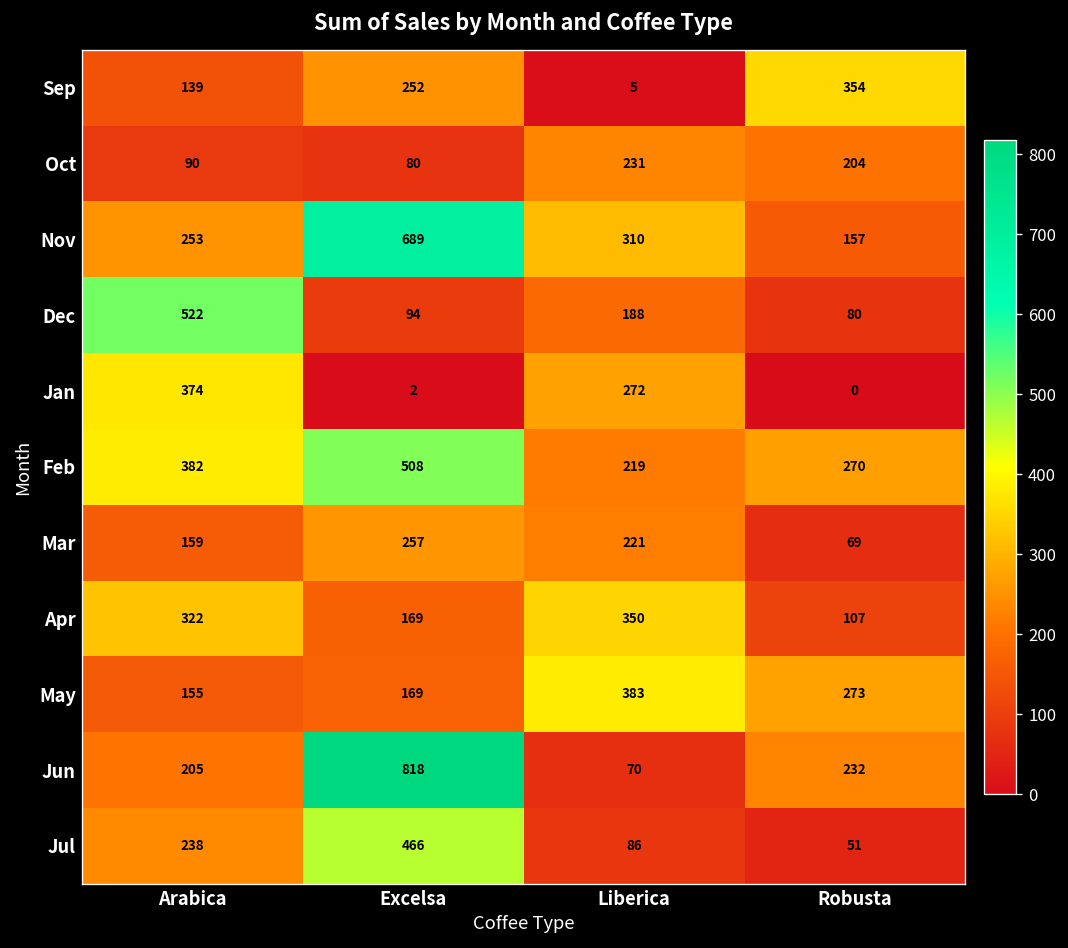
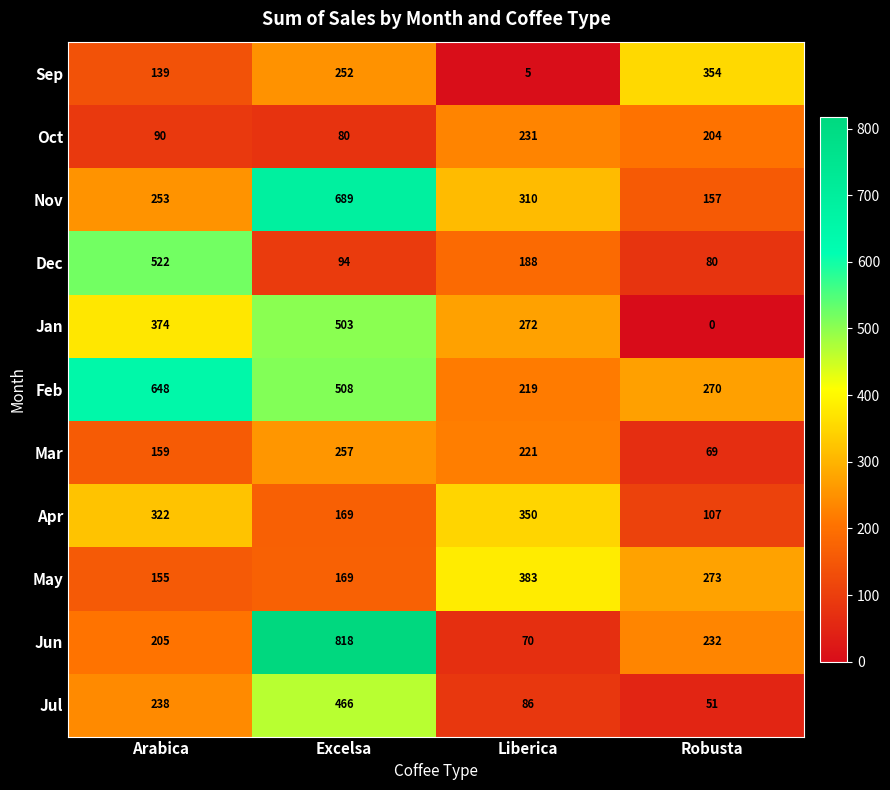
Jan, Excelsa: 2 -> 503
Feb, Arabica: 382 -> 648
